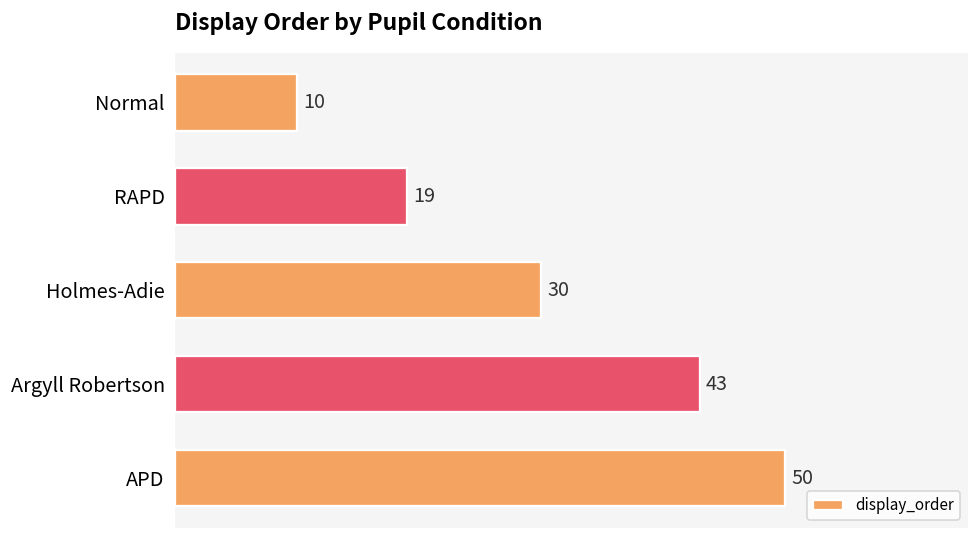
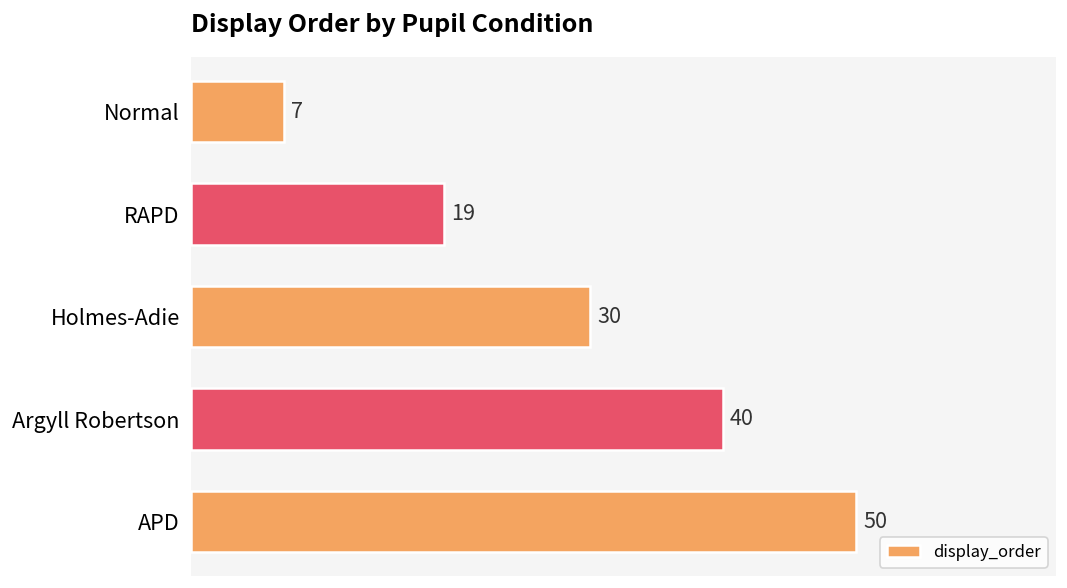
Normal: 10 -> 7
Argyll Robertson: 43 -> 40
